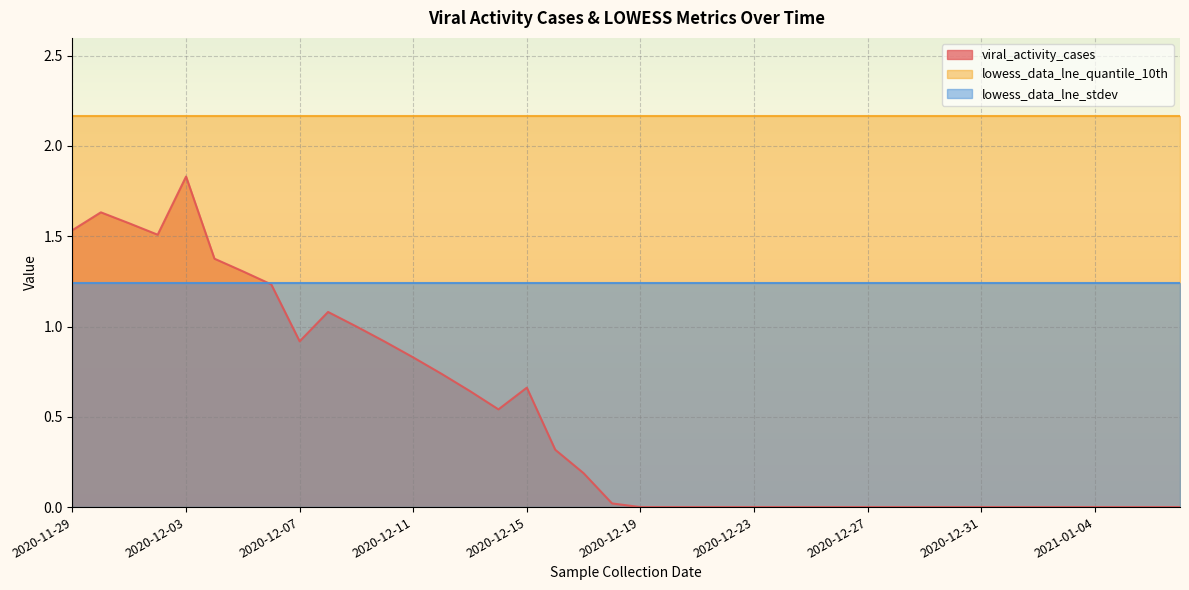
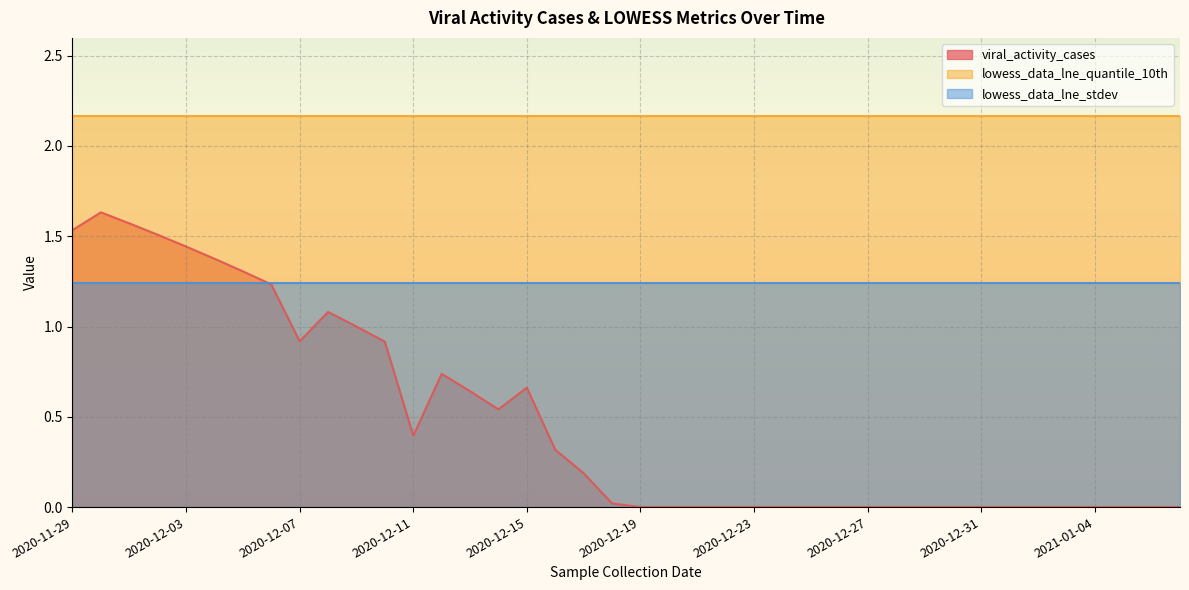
viral_activity_cases, 2020-12-03: 1.83 -> 1.44
viral_activity_cases, 2020-12-11: 0.83 -> 0.40
